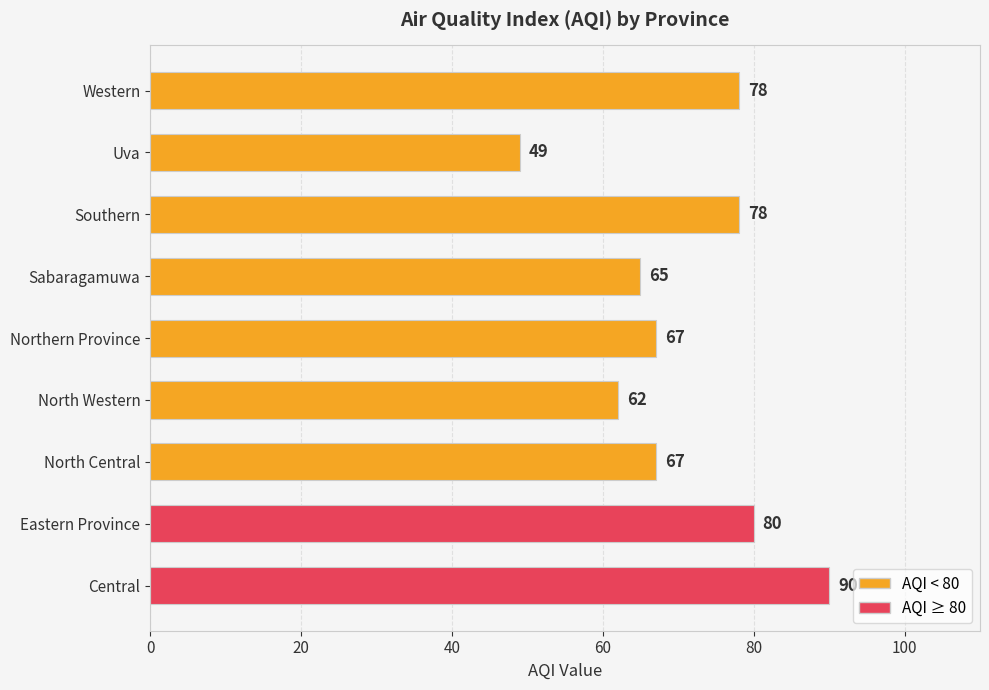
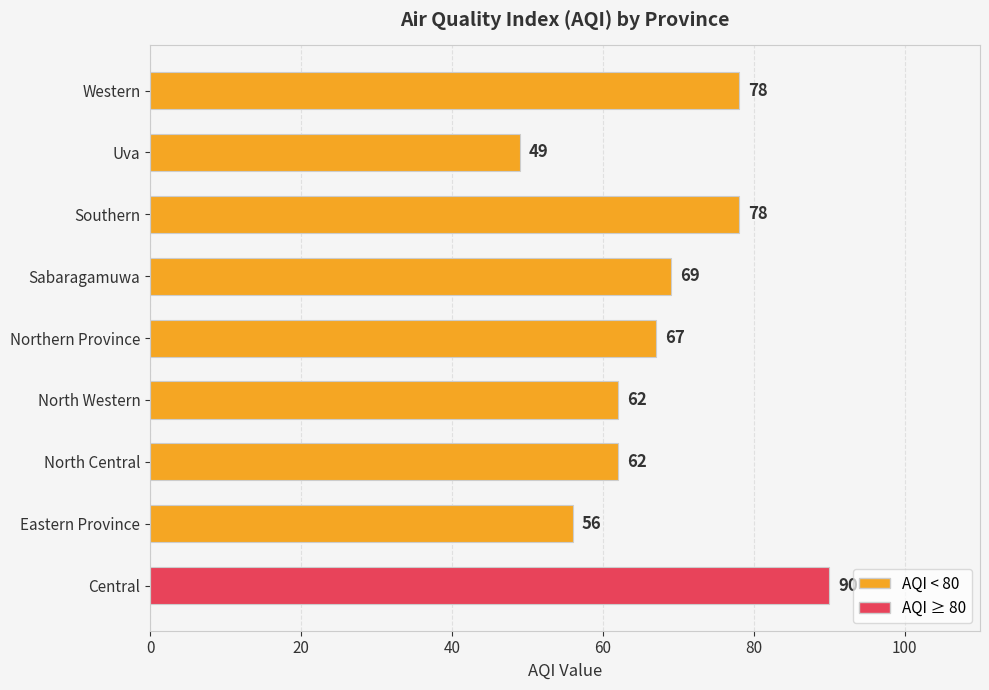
Sabaragamuwa: 65 -> 69
North Central: 67 -> 62
Eastern Province: 80 -> 56
